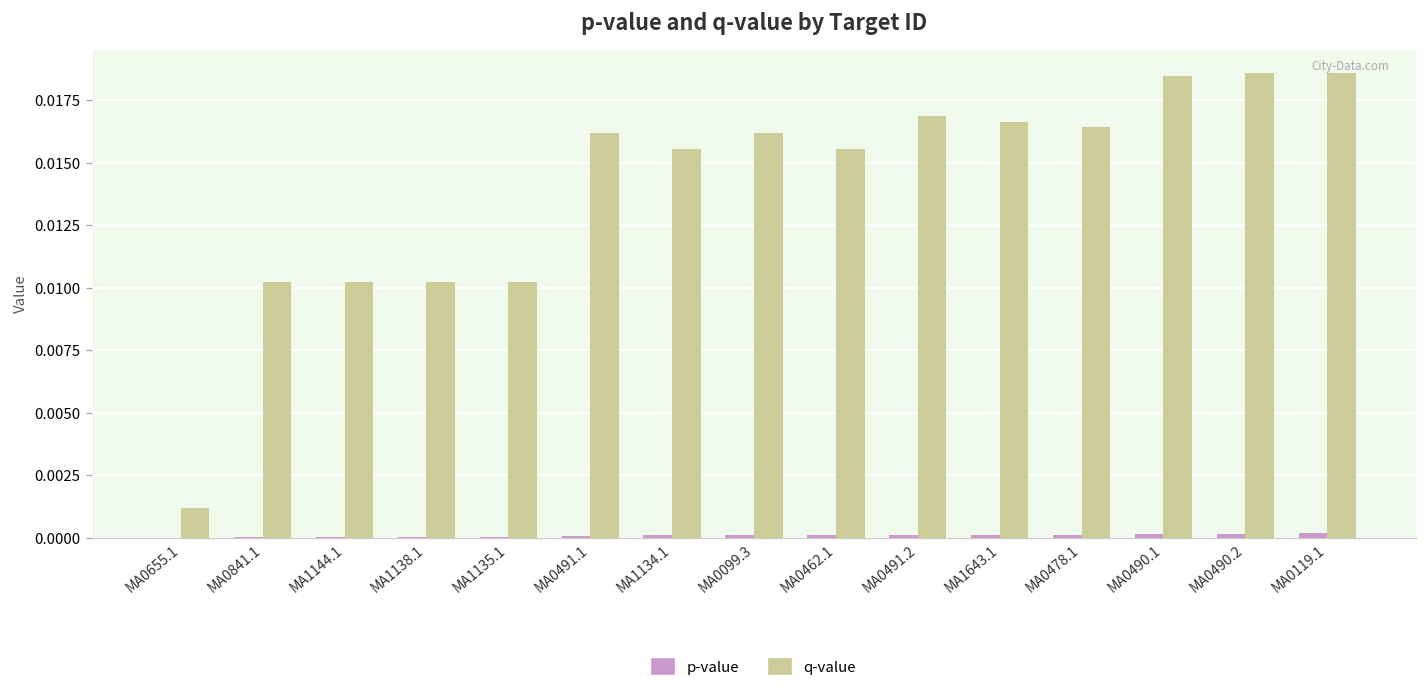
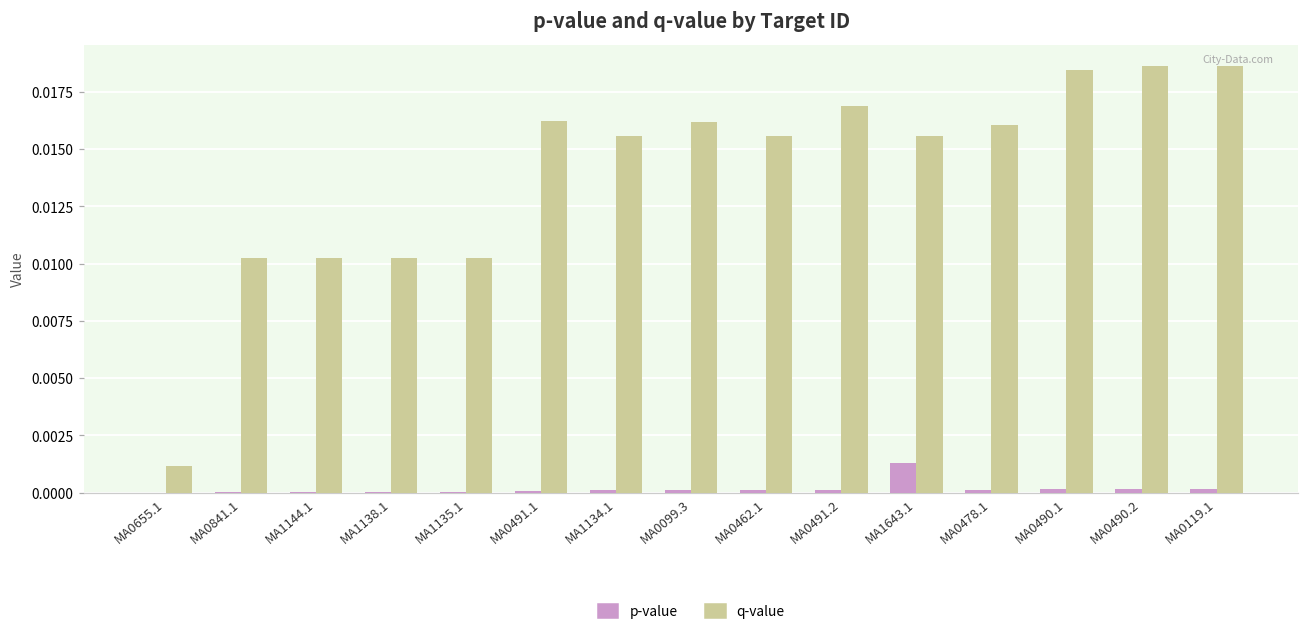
p-value, MA1643.1: 0.0001 -> 0.0013
q-value, MA1643.1: 0.0166 -> 0.0156
q-value, MA0478.1: 0.0164 -> 0.0160
